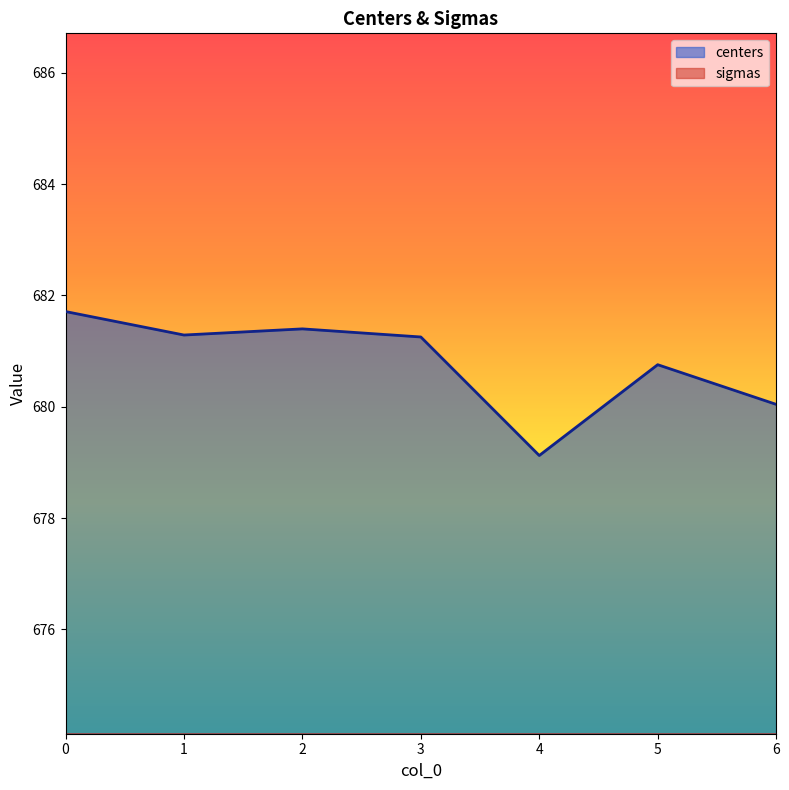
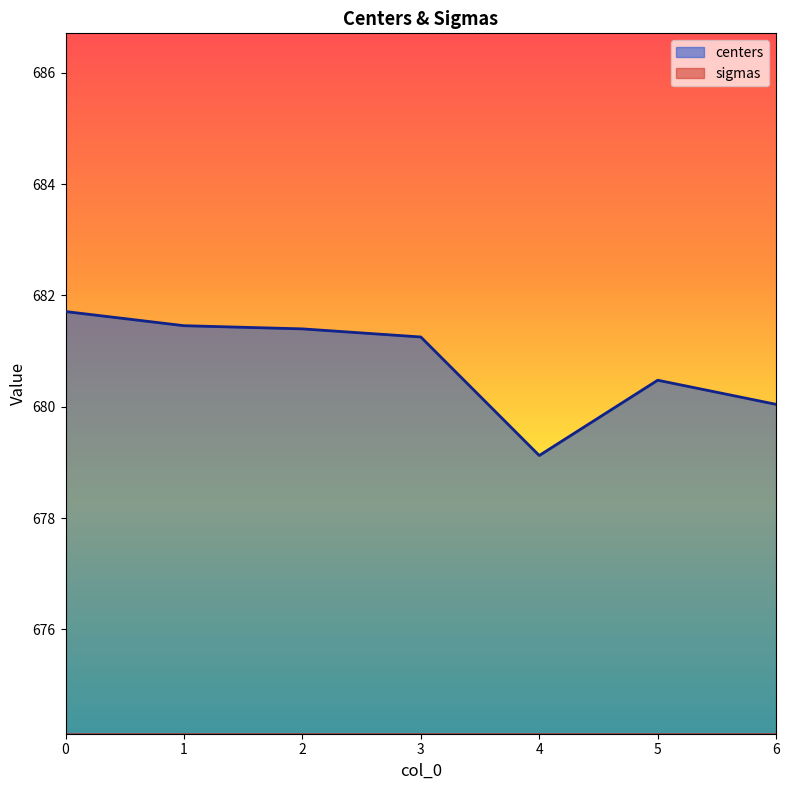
centers, 1: 681.3 -> 681.5
centers, 5: 680.8 -> 680.5
